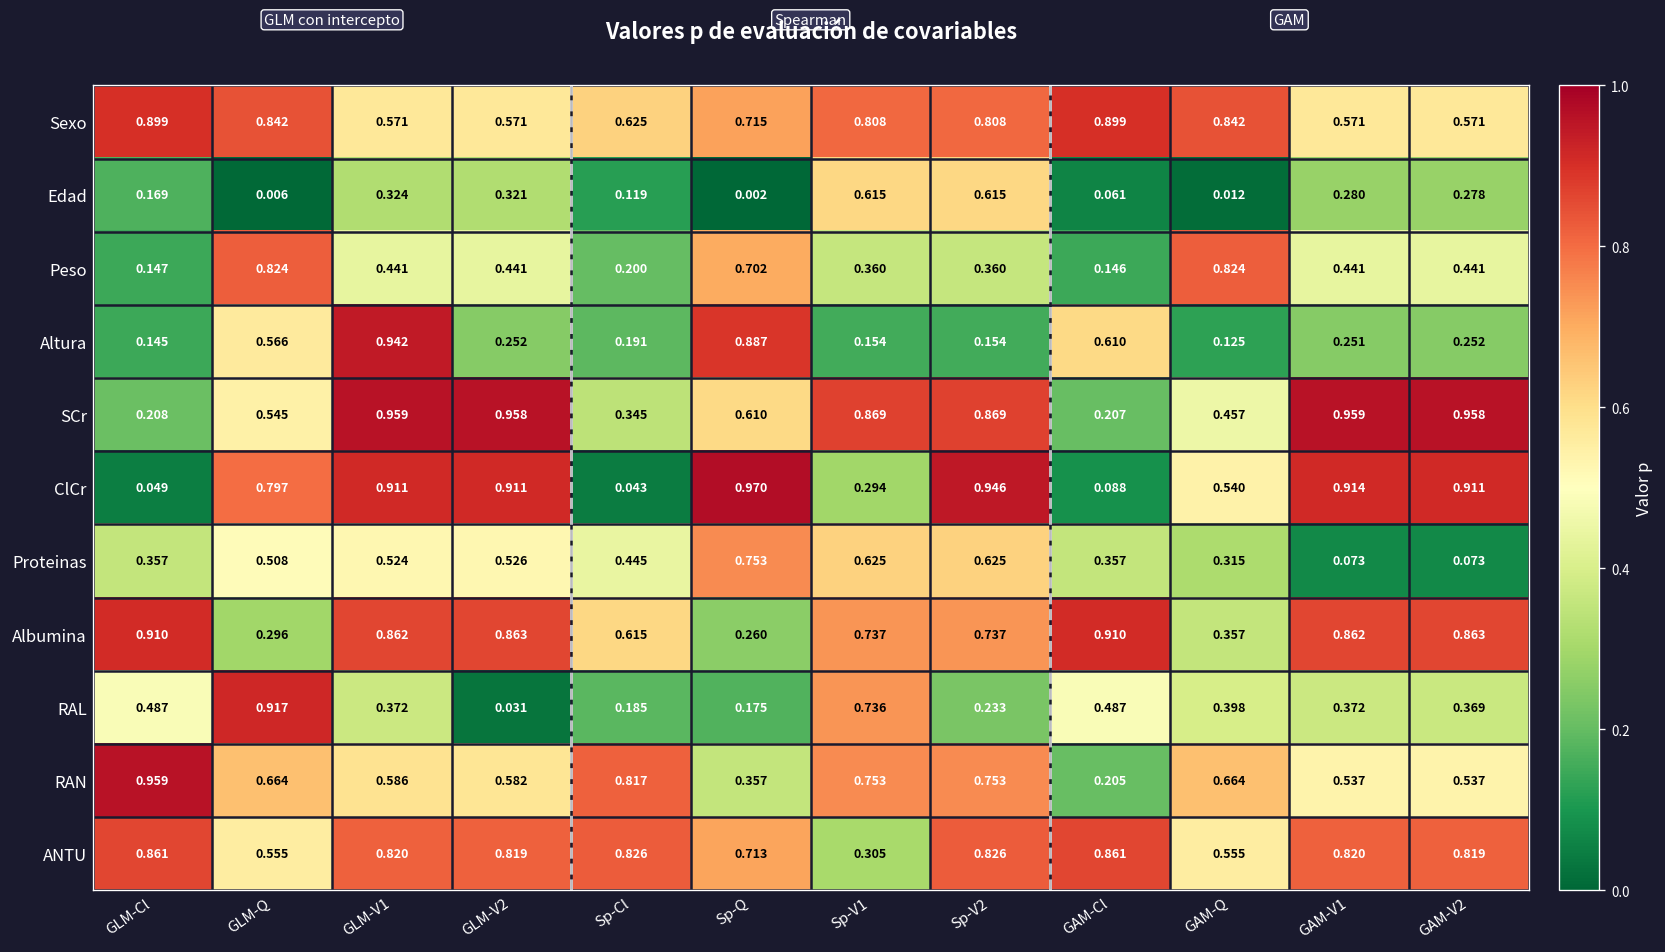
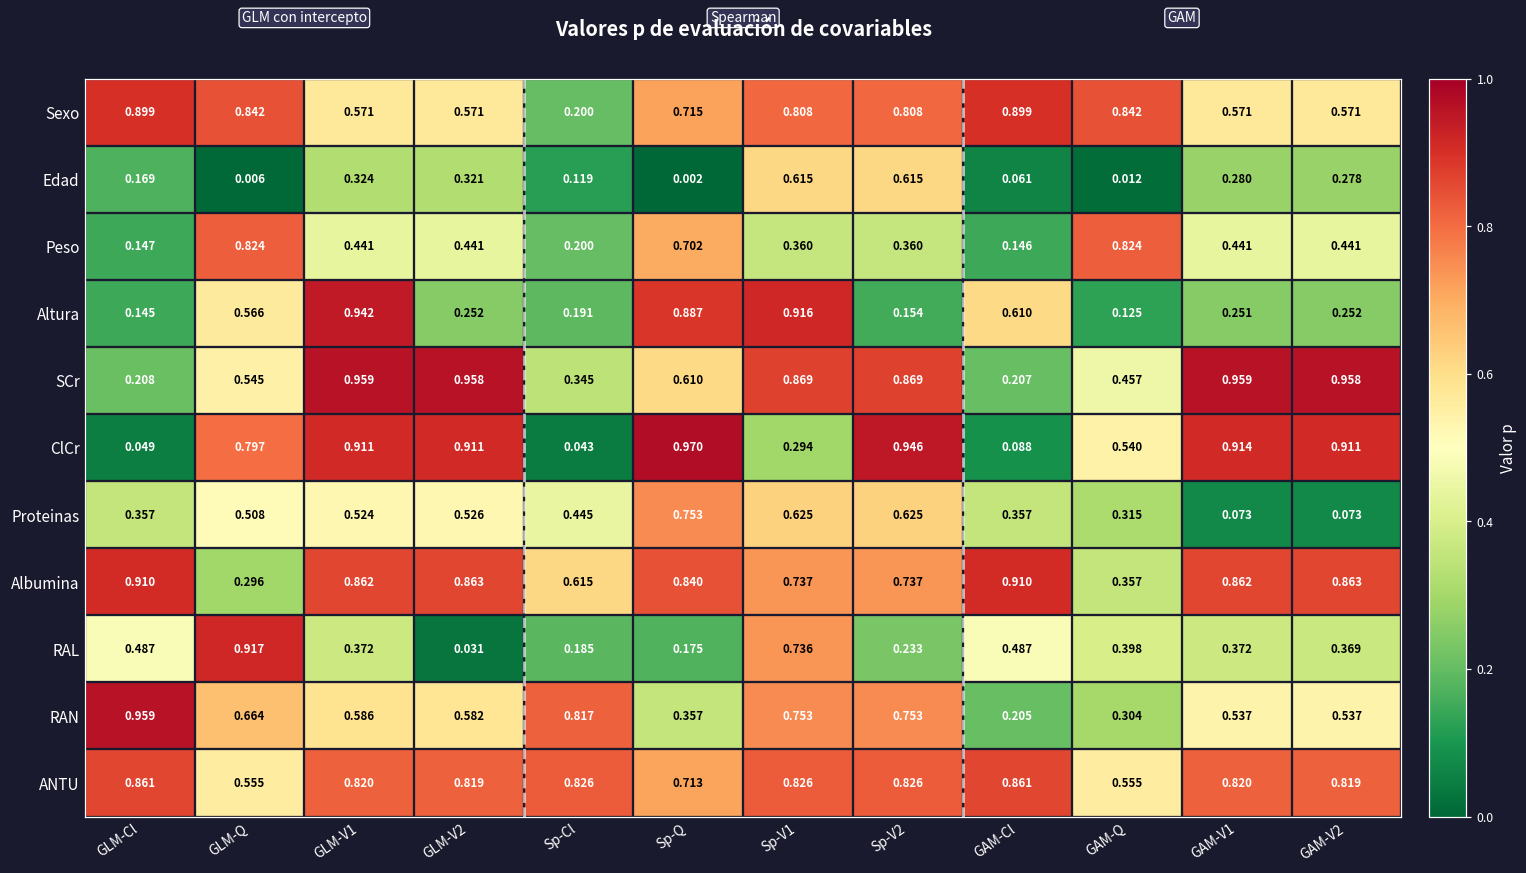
Sexo, Sp-Cl: 0.625 -> 0.200
Altura, Sp-V1: 0.154 -> 0.916
Albumina, Sp-Q: 0.260 -> 0.840
RAN, GAM-Q: 0.664 -> 0.304
ANTU, Sp-V1: 0.305 -> 0.826
